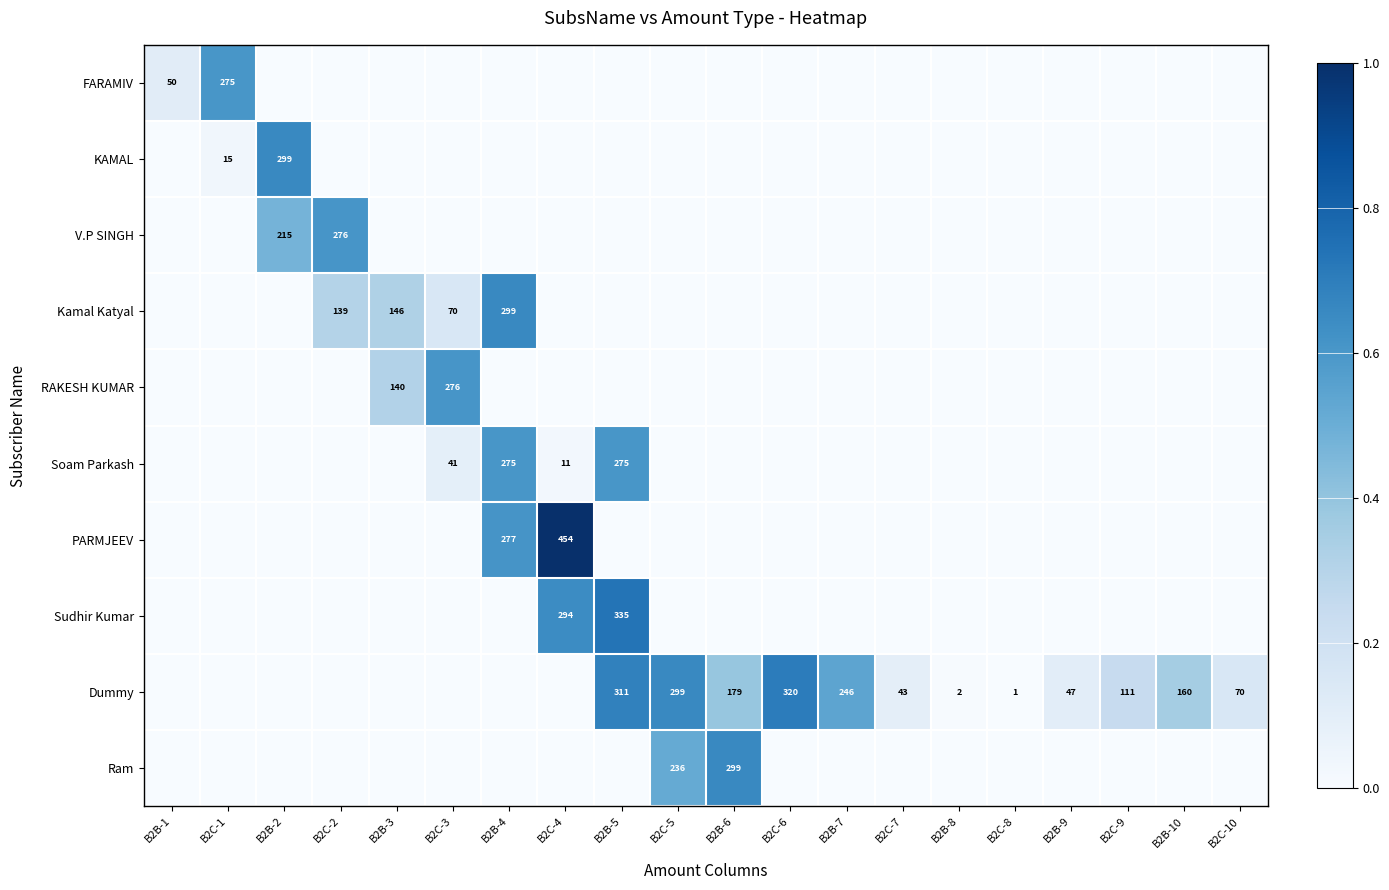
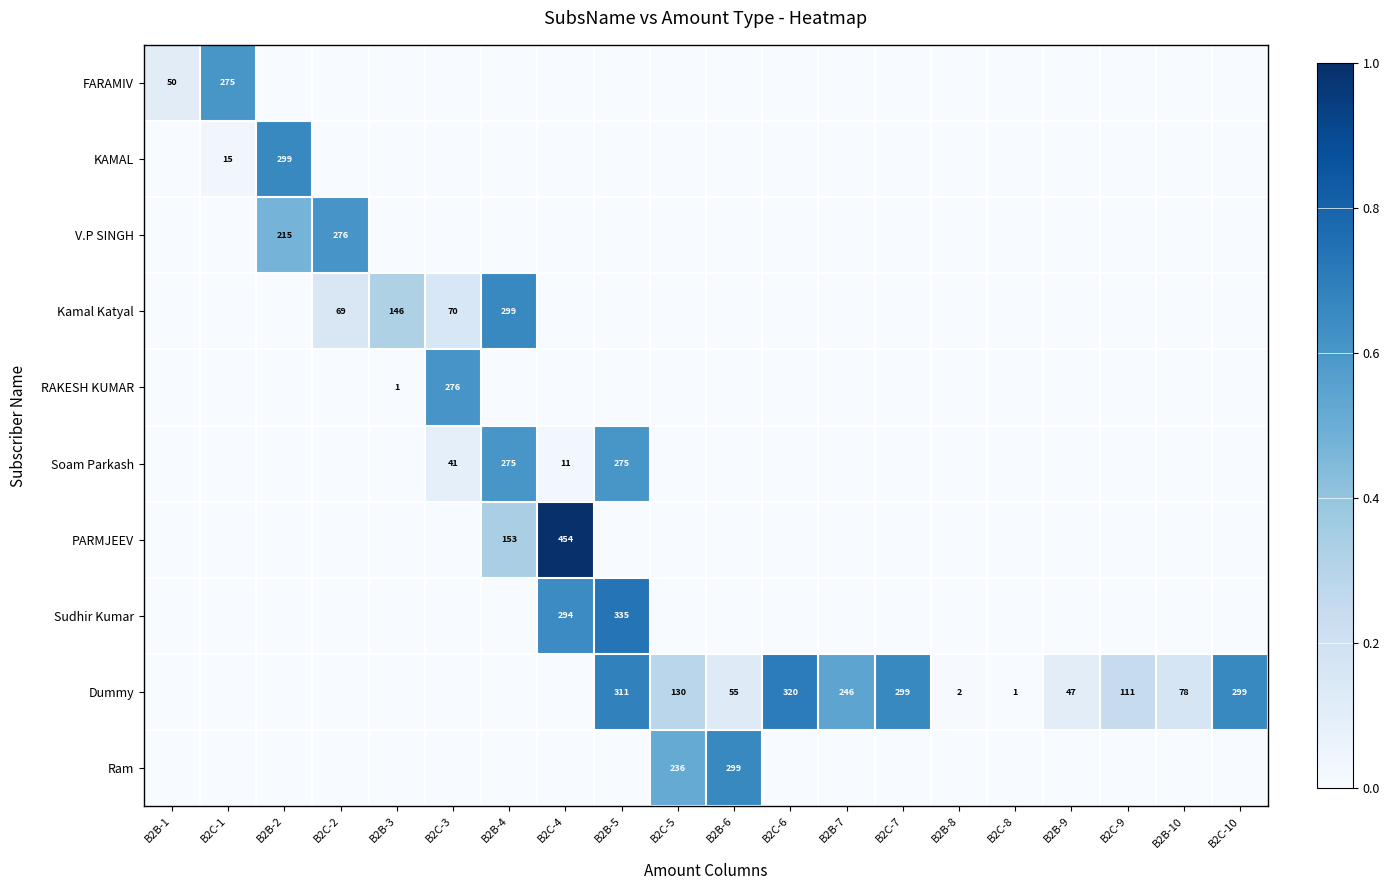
Kamal Katyal, B2C-2: 139 -> 69
RAKESH KUMAR, B2B-3: 140 -> 1
PARMJEEV, B2B-4: 277 -> 153
Dummy, B2C-5: 299 -> 130
Dummy, B2B-6: 179 -> 55
Dummy, B2C-7: 43 -> 299
Dummy, B2B-10: 160 -> 78
Dummy, B2C-10: 70 -> 299
